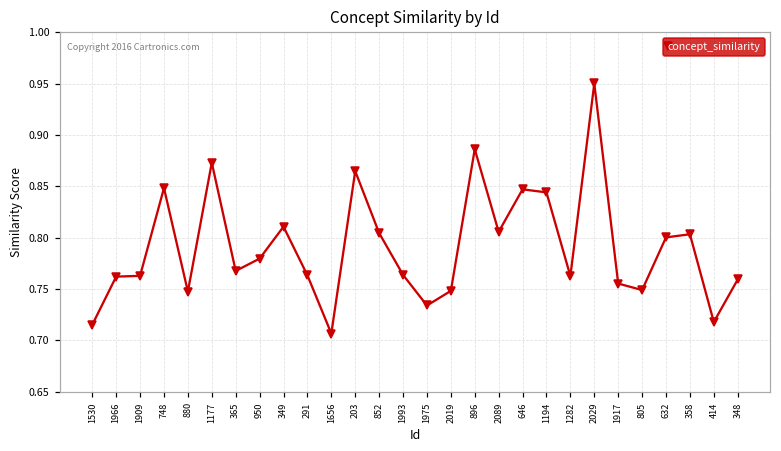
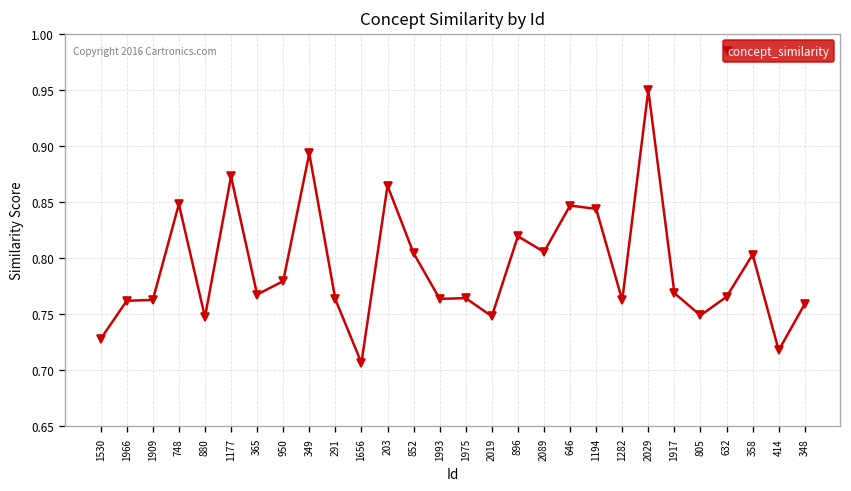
1530: 0.72 -> 0.73
349: 0.81 -> 0.89
1975: 0.73 -> 0.76
896: 0.89 -> 0.82
1917: 0.76 -> 0.77
632: 0.80 -> 0.77
